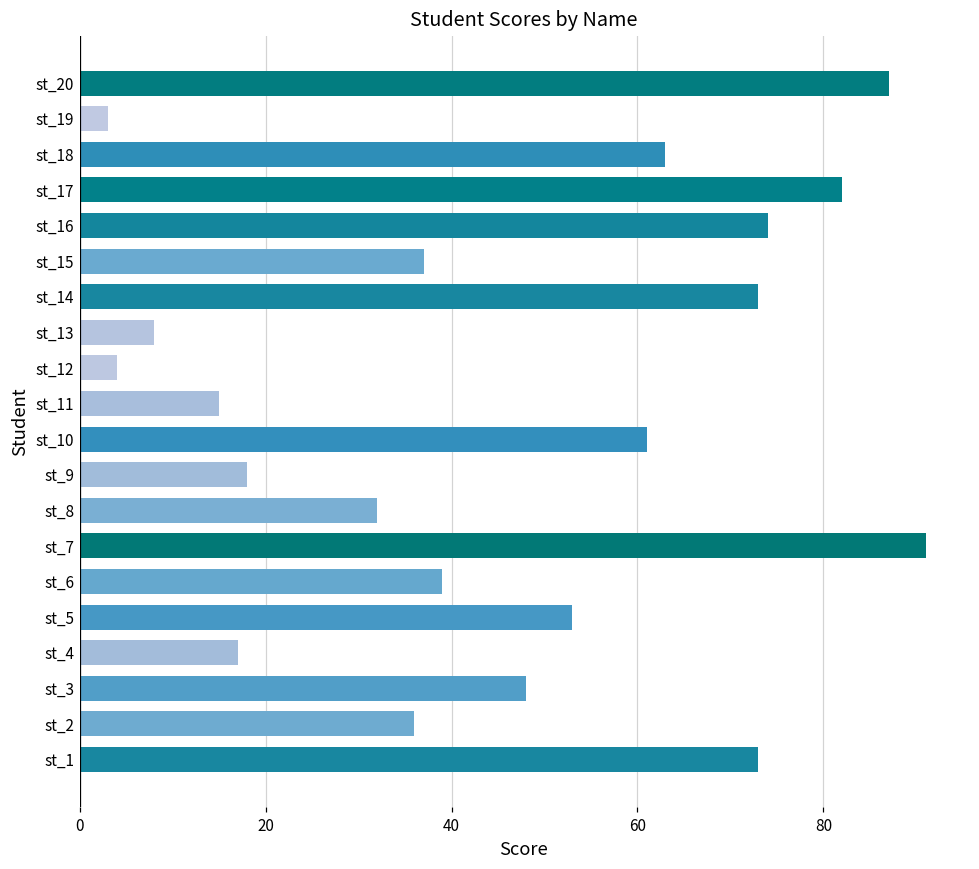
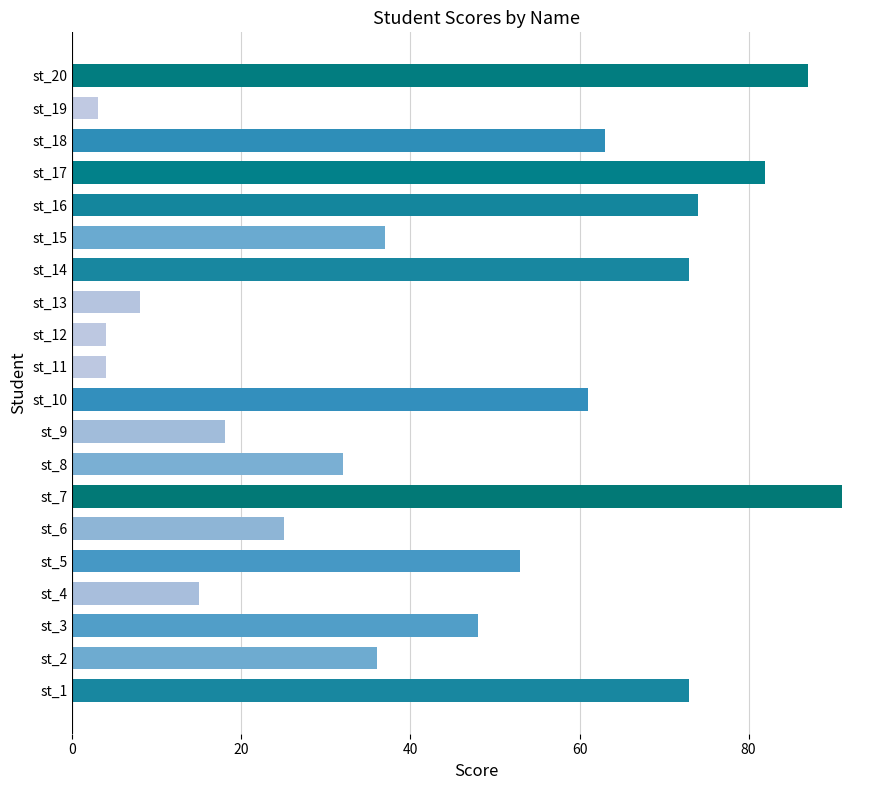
st_11: 15 -> 4
st_6: 39 -> 25
st_4: 17 -> 15
